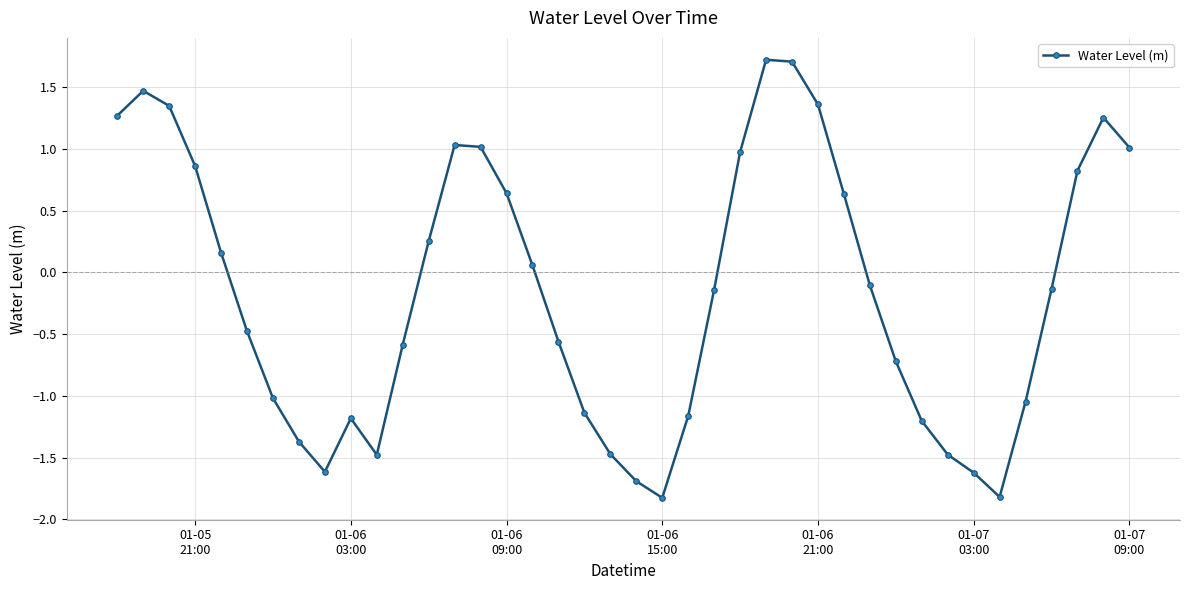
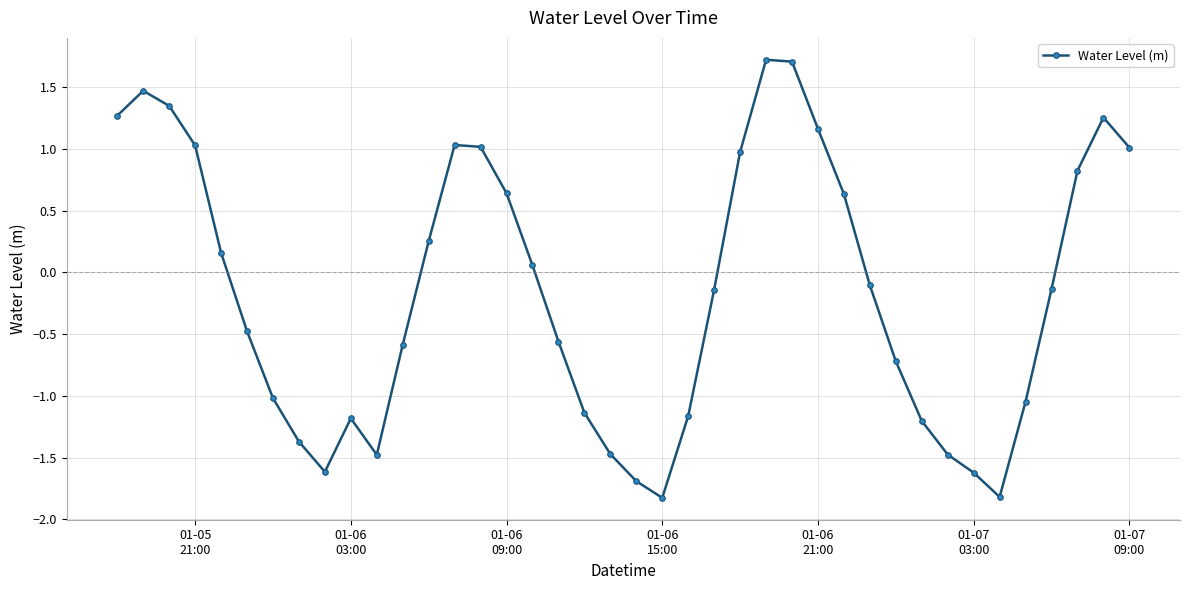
01-05 21:00: 0.86 -> 1.03
01-06 21:00: 1.36 -> 1.16
